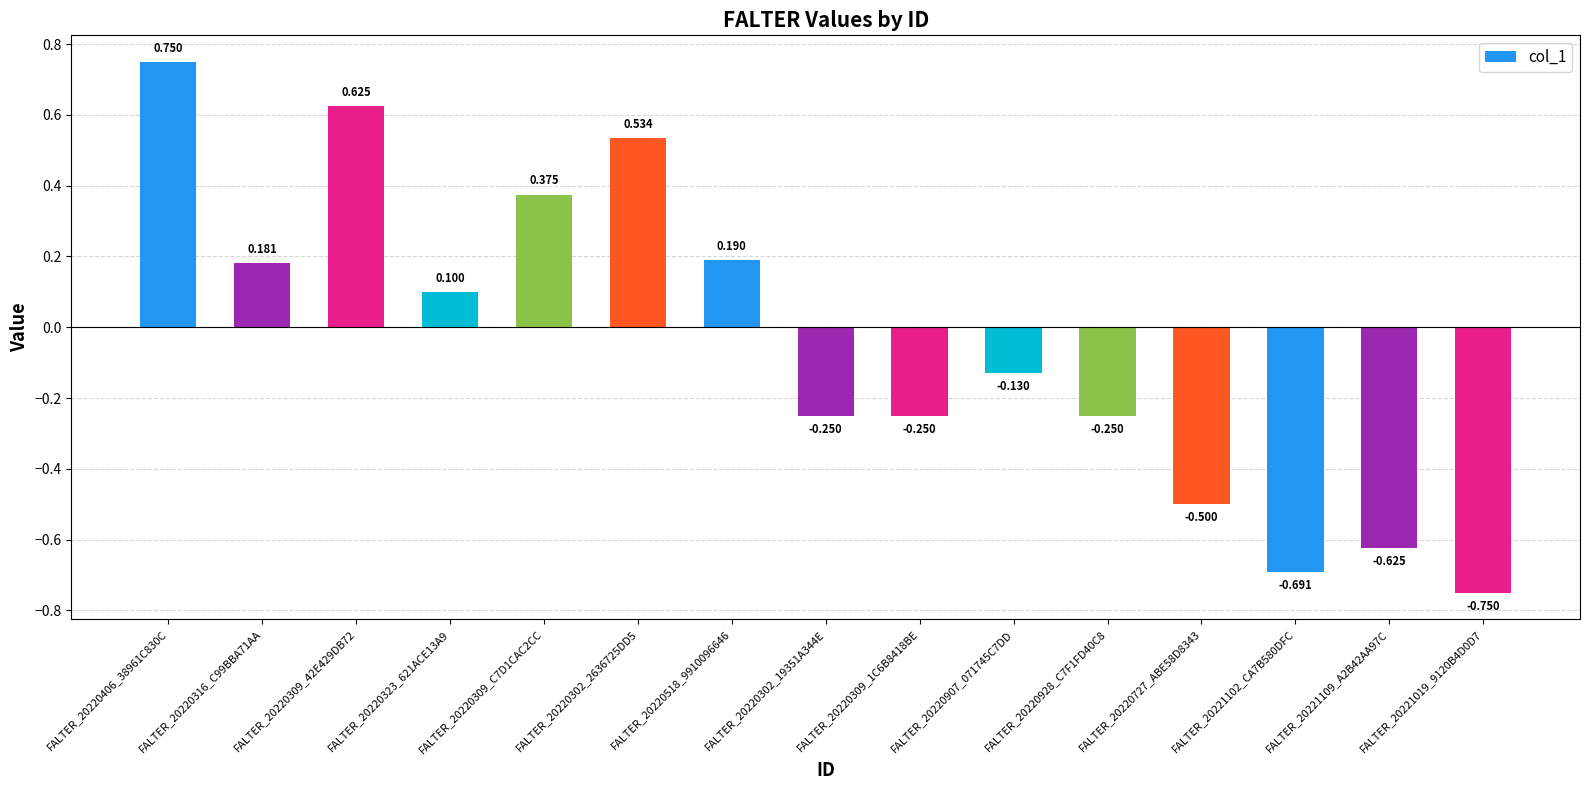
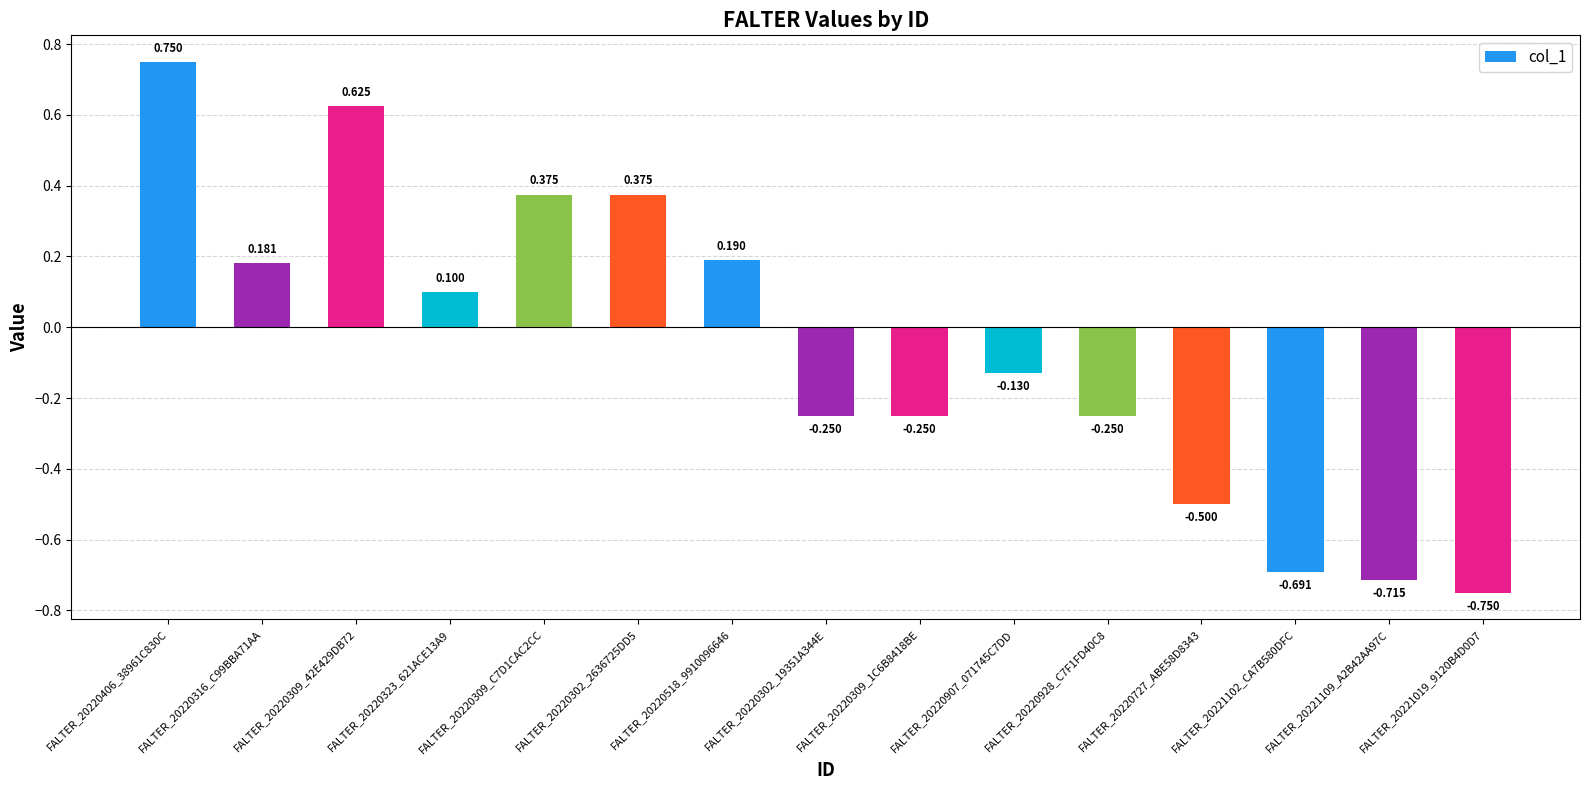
FALTER_20220302_2636725DD5: 0.534 -> 0.375
FALTER_20221109_A2B42AA97C: -0.625 -> -0.715
